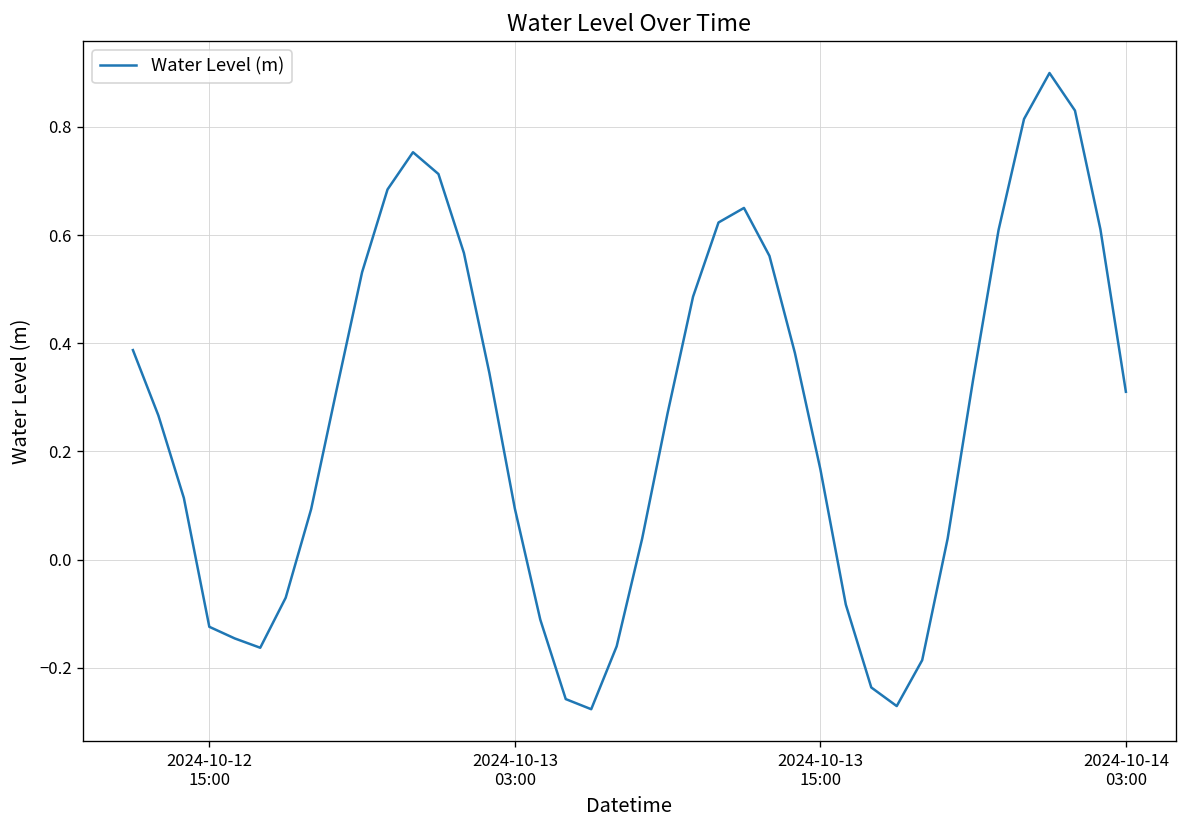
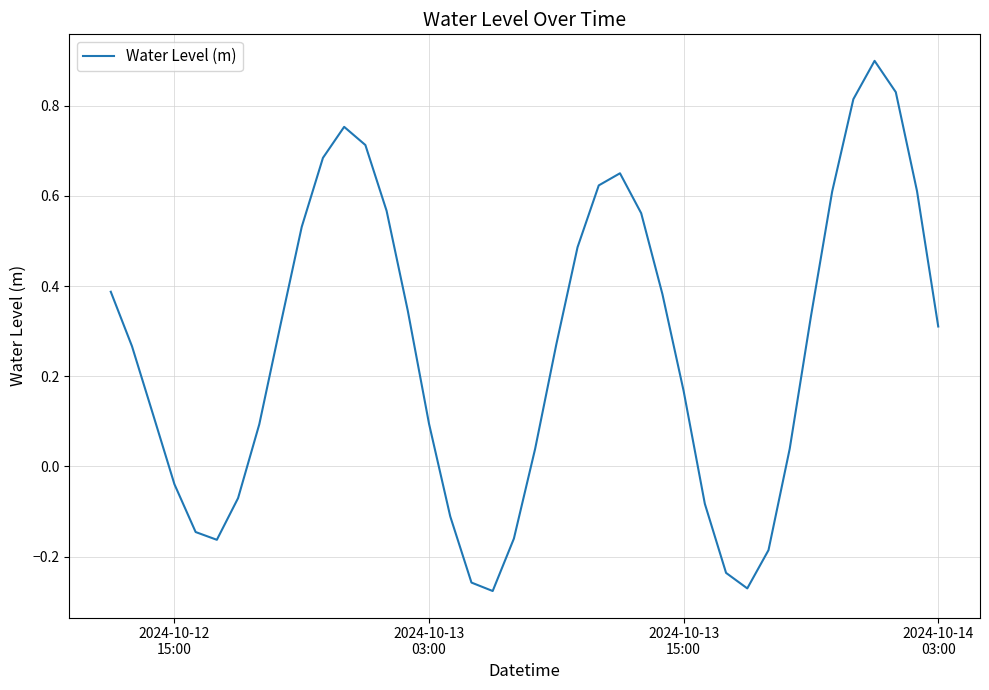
2024-10-12 15:00: -0.12 -> -0.04
